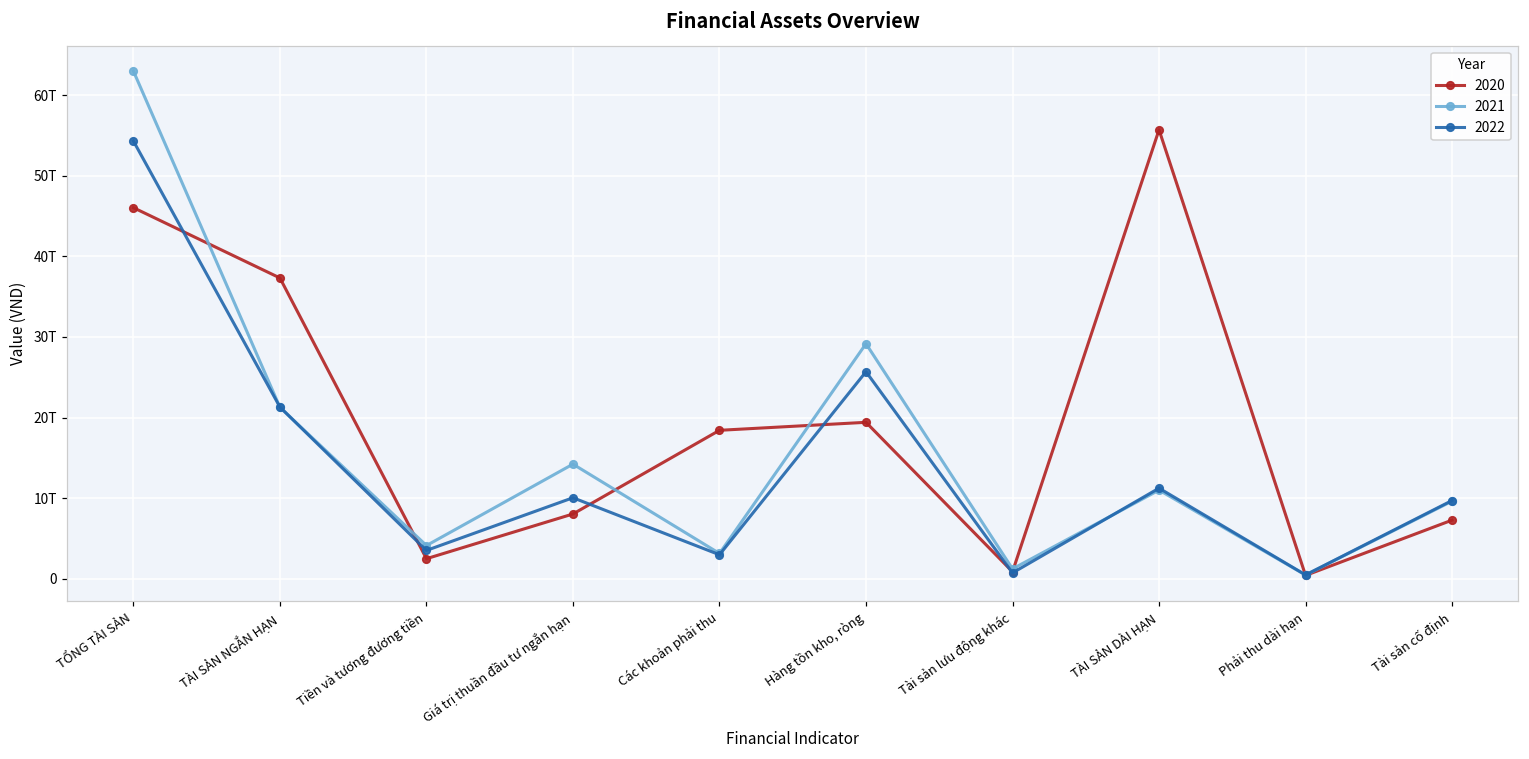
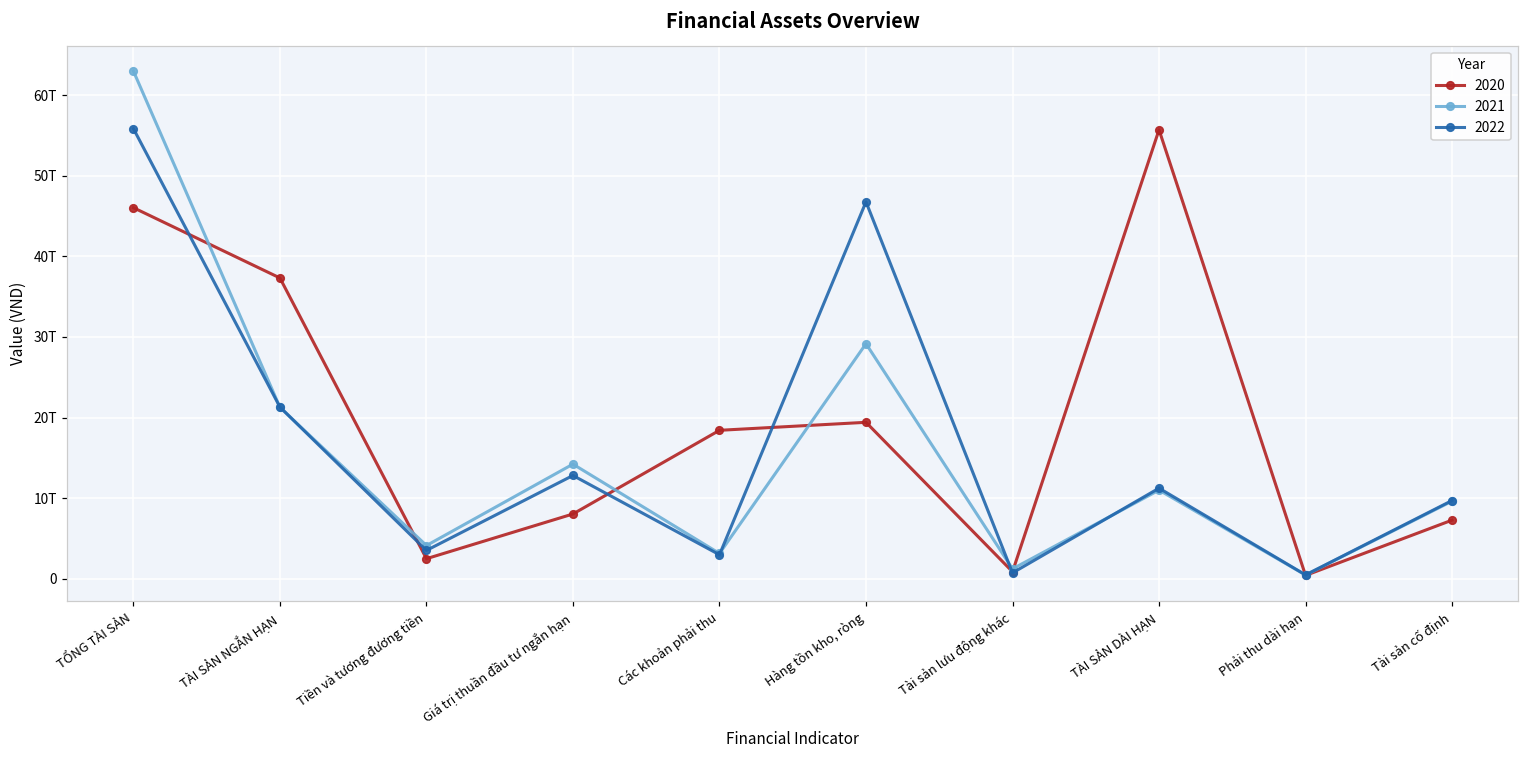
2022, TỔNG TÀI SẢN: 54T -> 56T
2022, Giá trị thuần đầu tư ngắn hạn: 10T -> 13T
2022, Hàng tồn kho, ròng: 26T -> 47T
